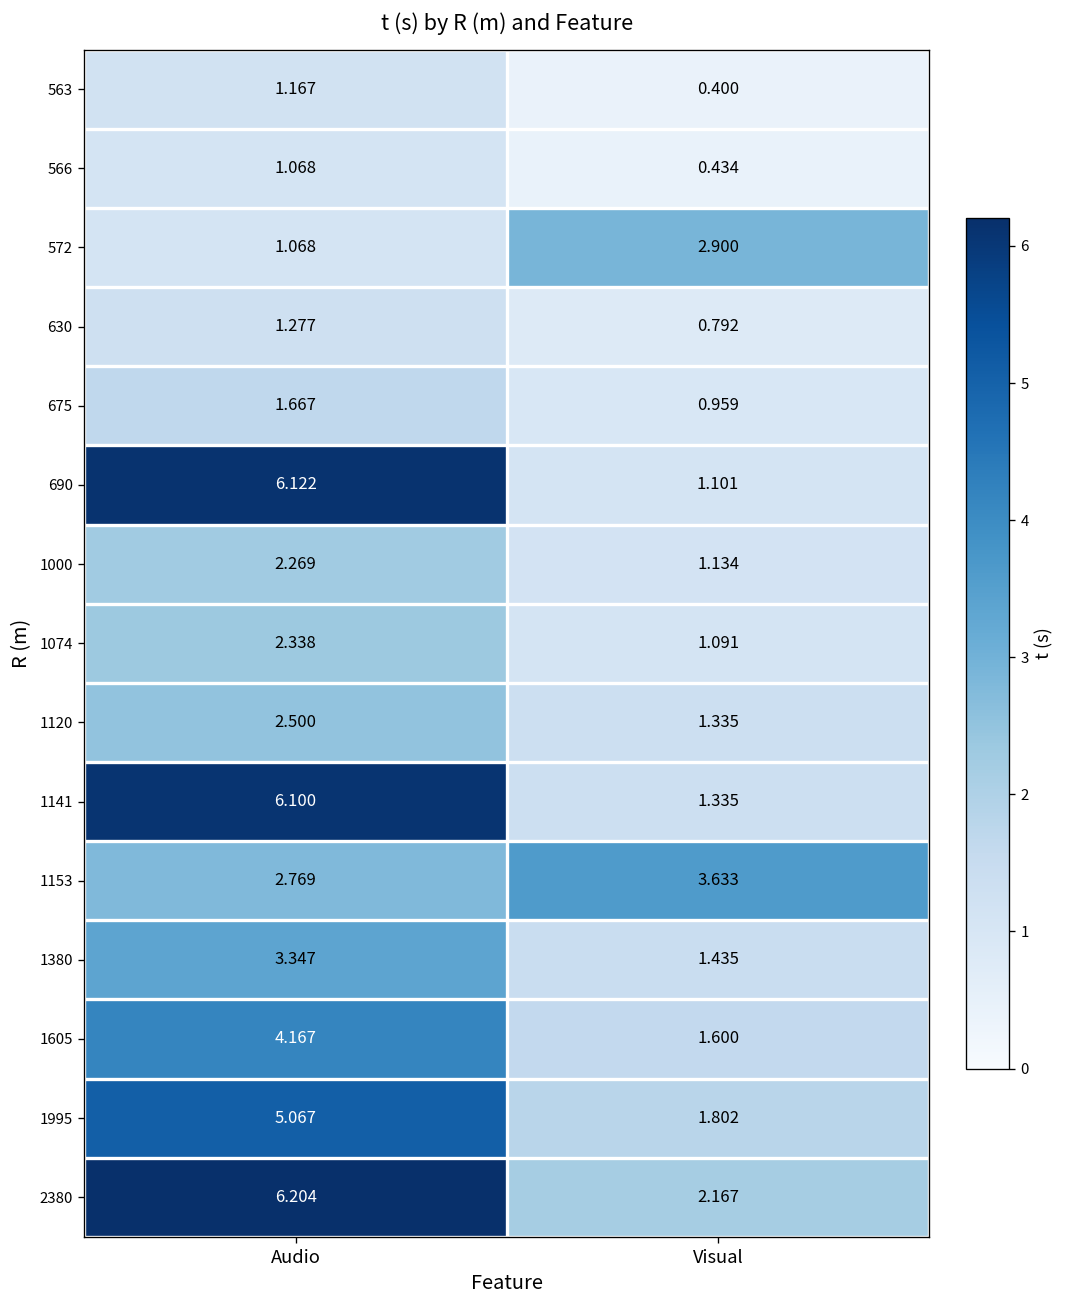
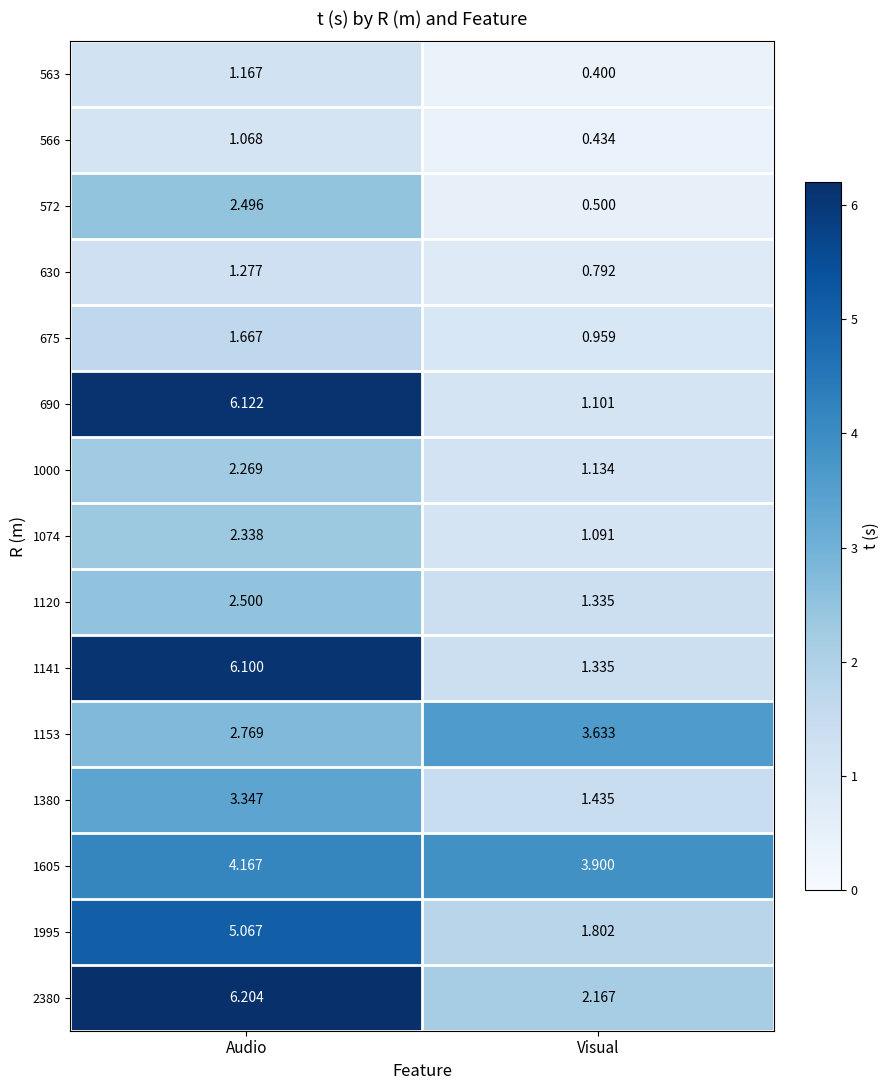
572, Audio: 1.068 -> 2.496
572, Visual: 2.900 -> 0.500
1605, Visual: 1.600 -> 3.900
